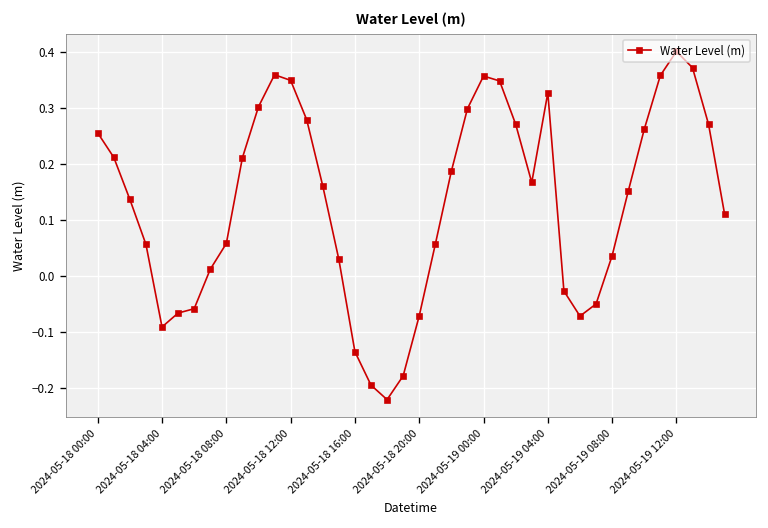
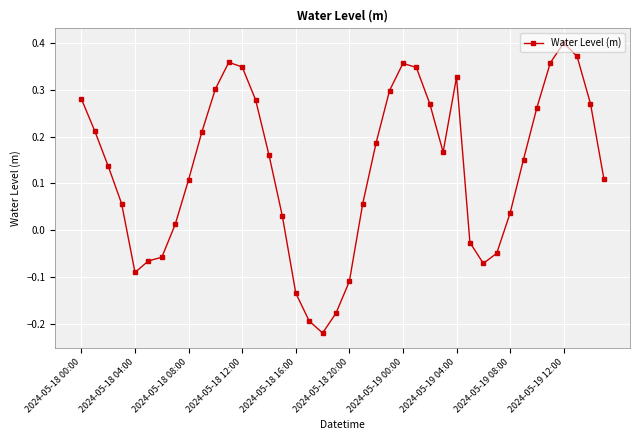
2024-05-18 00:00: 0.26 -> 0.28
2024-05-18 08:00: 0.06 -> 0.11
2024-05-18 20:00: -0.07 -> -0.11
